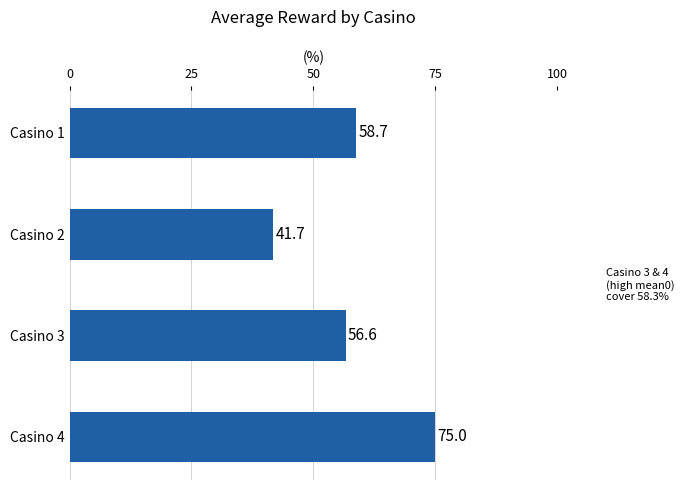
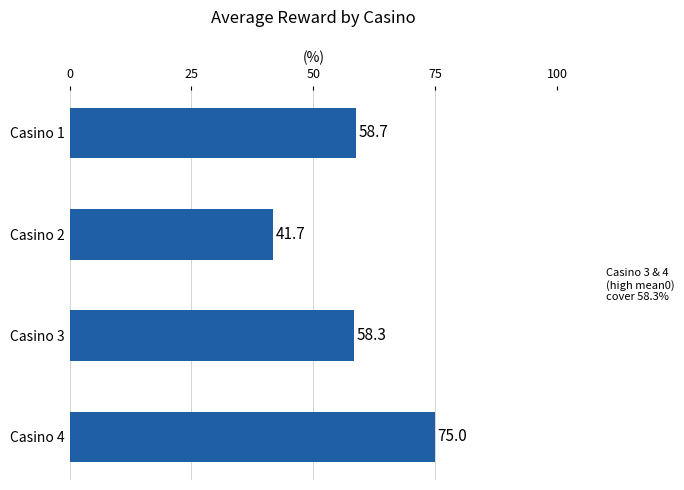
Casino 3: 56.6 -> 58.3
